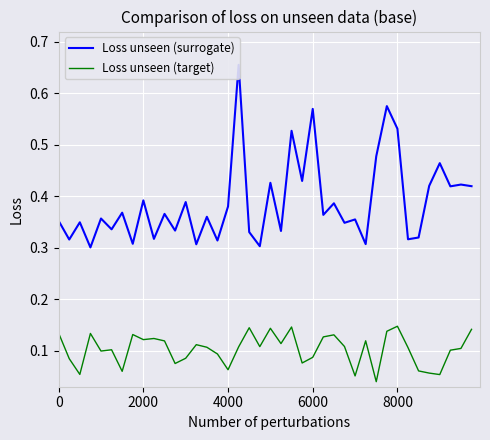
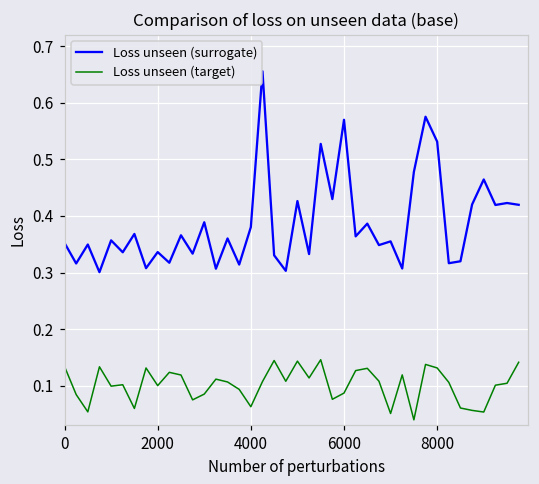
Loss unseen (surrogate), 2000: 0.39 -> 0.34
Loss unseen (target), 2000: 0.12 -> 0.10
Loss unseen (target), 8000: 0.15 -> 0.13
